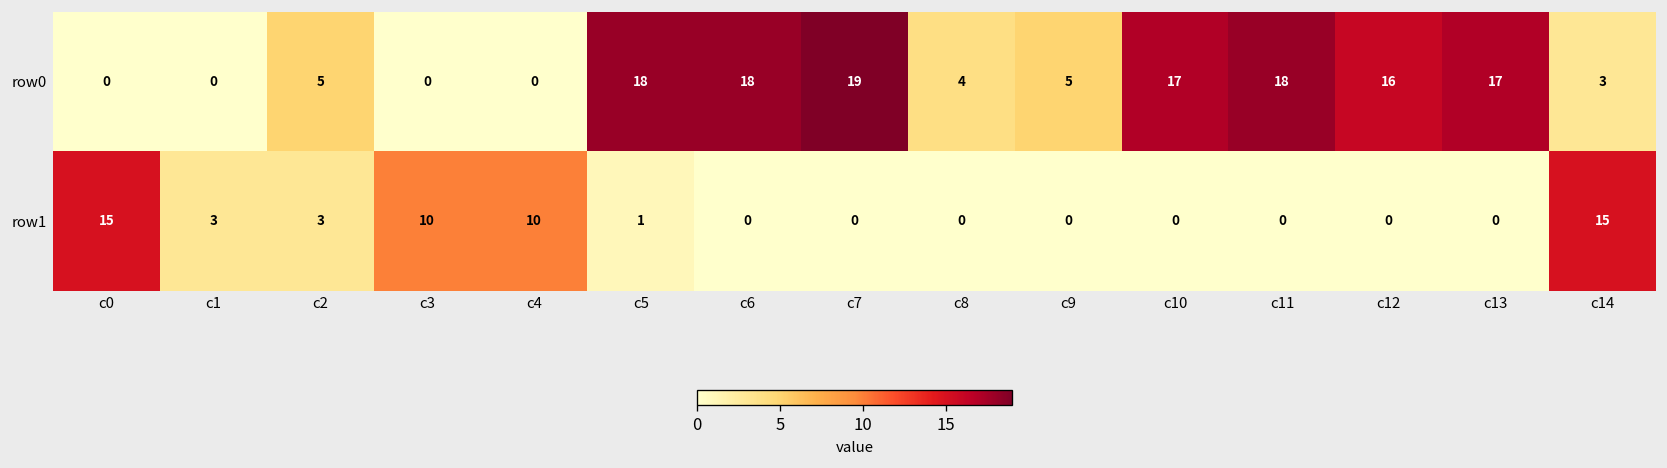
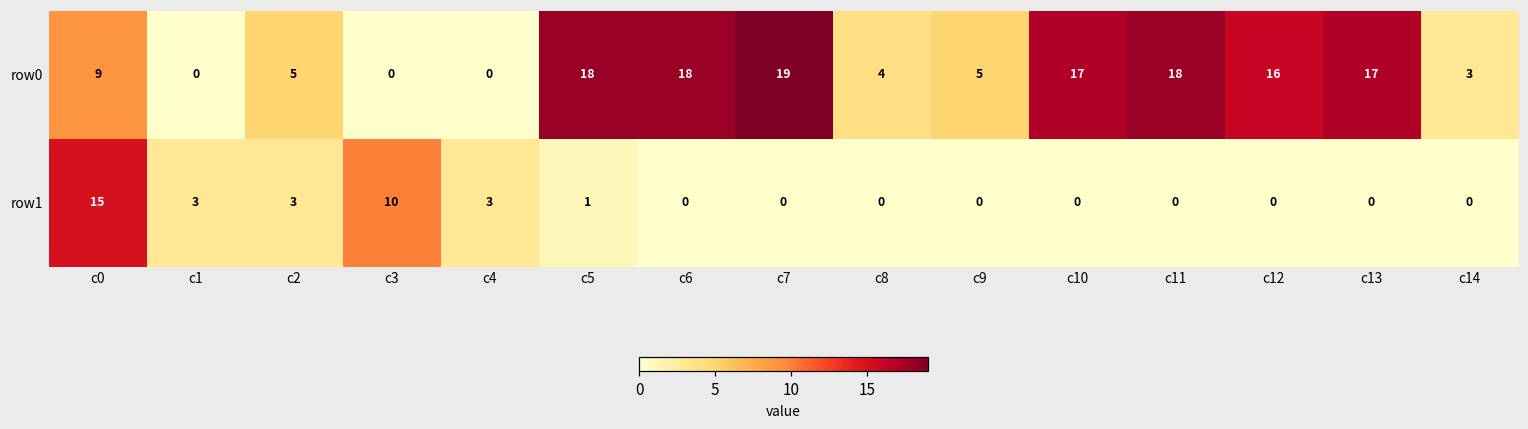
row0, c0: 0 -> 9
row1, c4: 10 -> 3
row1, c14: 15 -> 0
